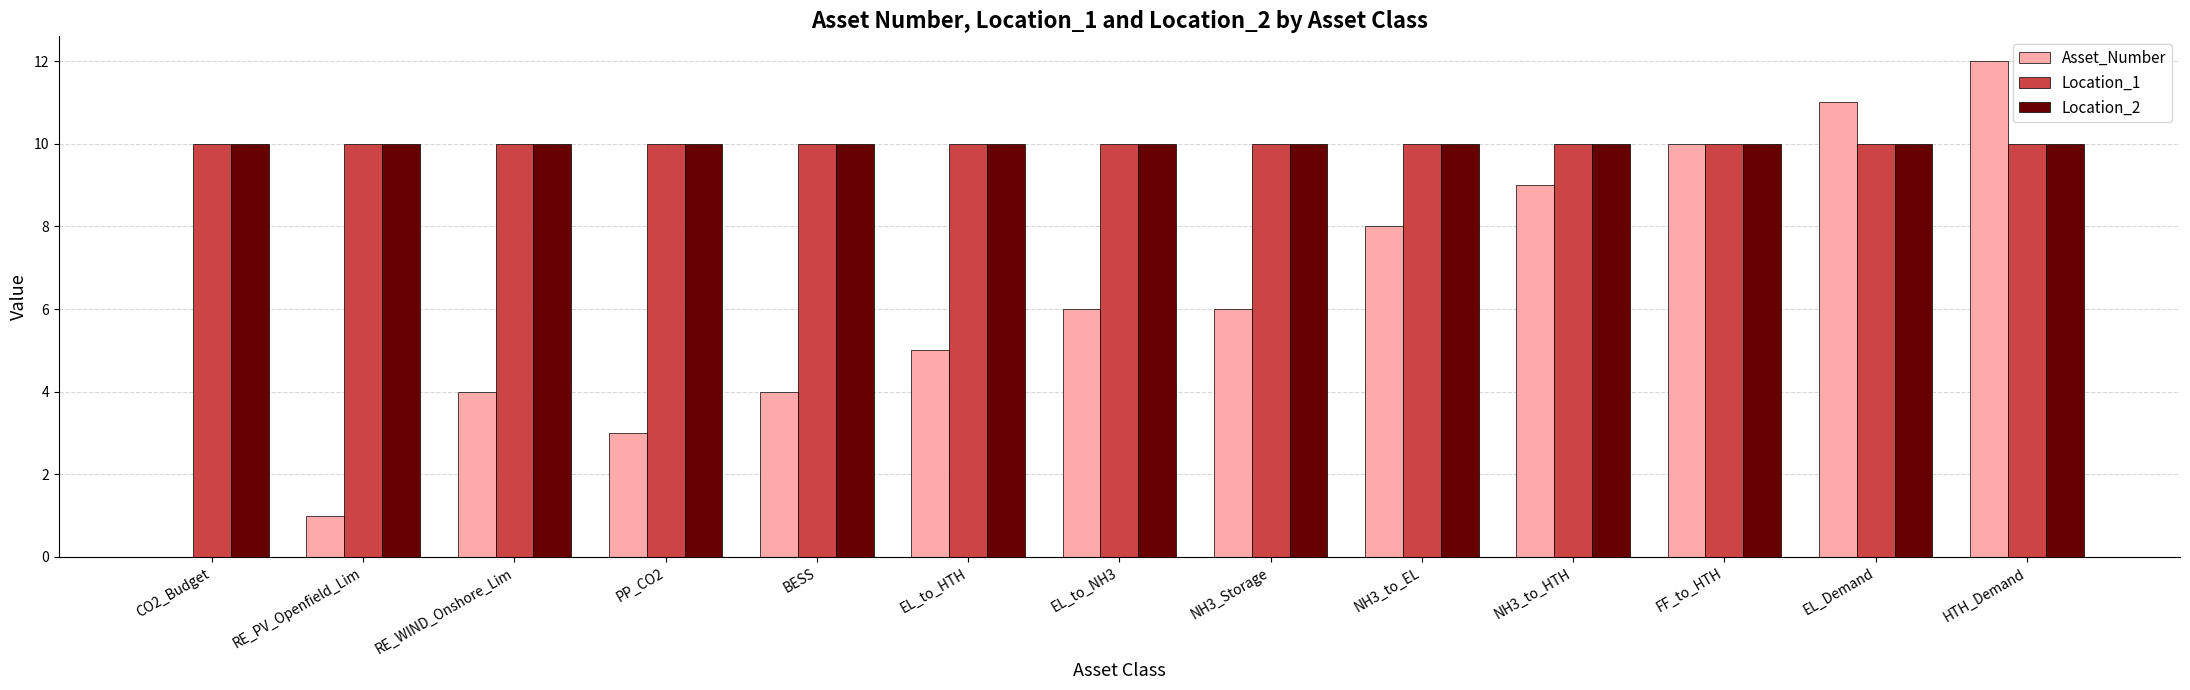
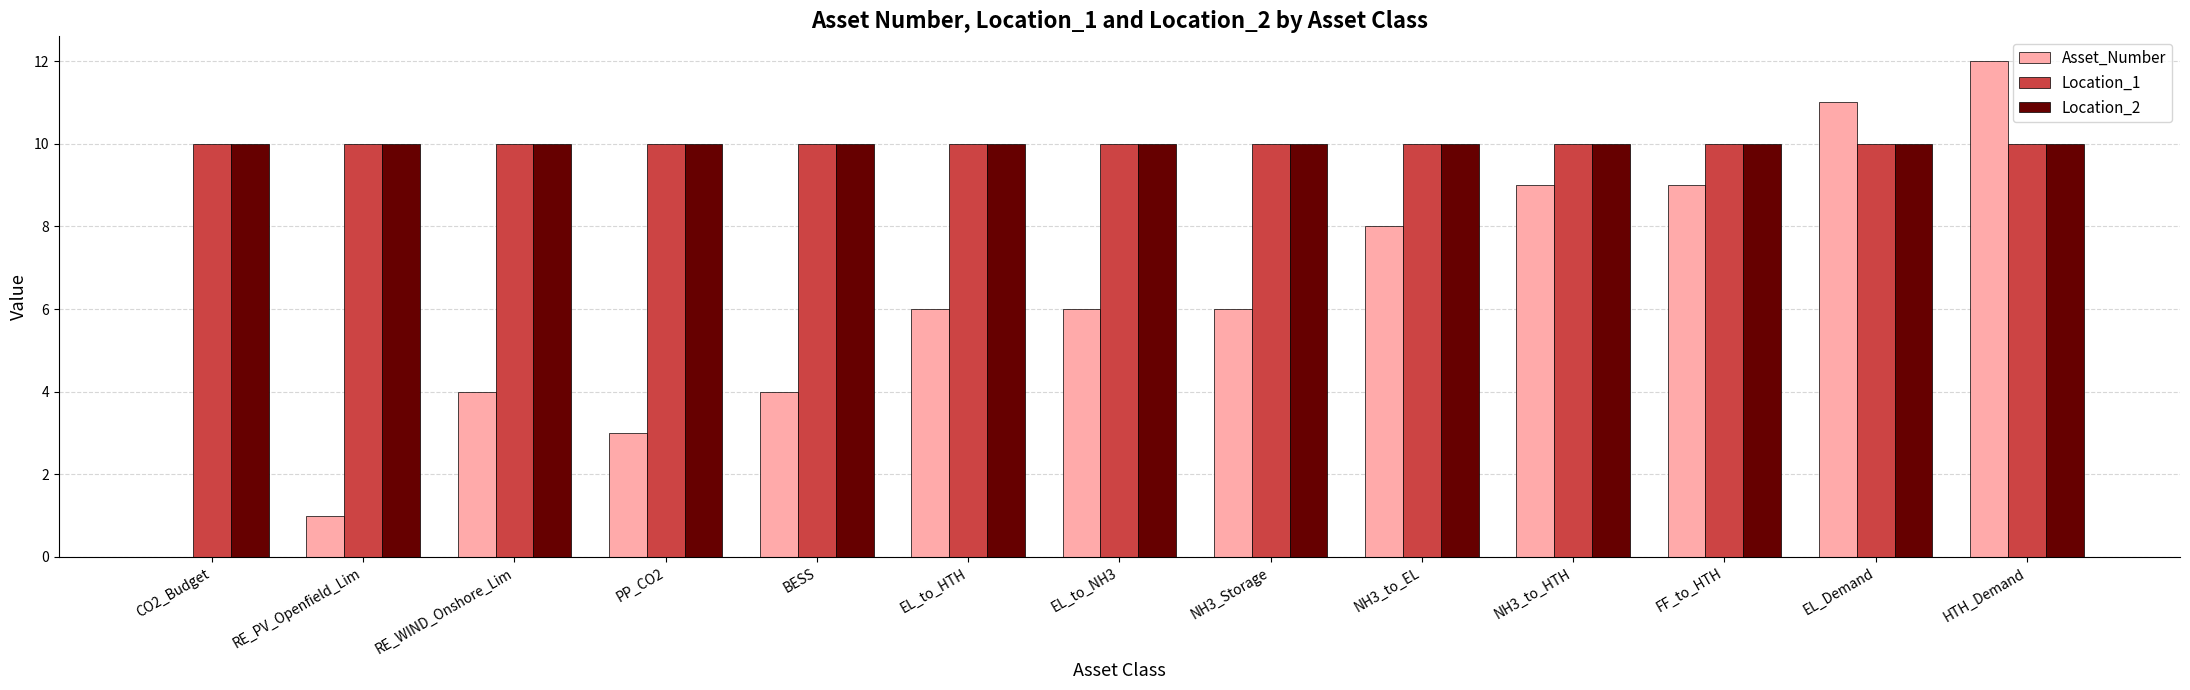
Asset_Number, EL_to_HTH: 5 -> 6
Asset_Number, FF_to_HTH: 10 -> 9
